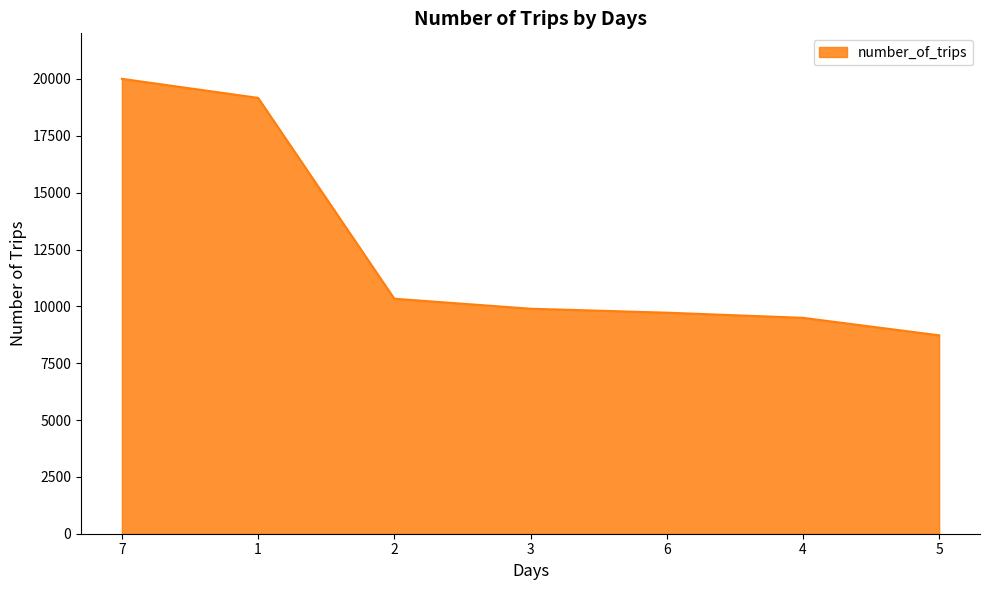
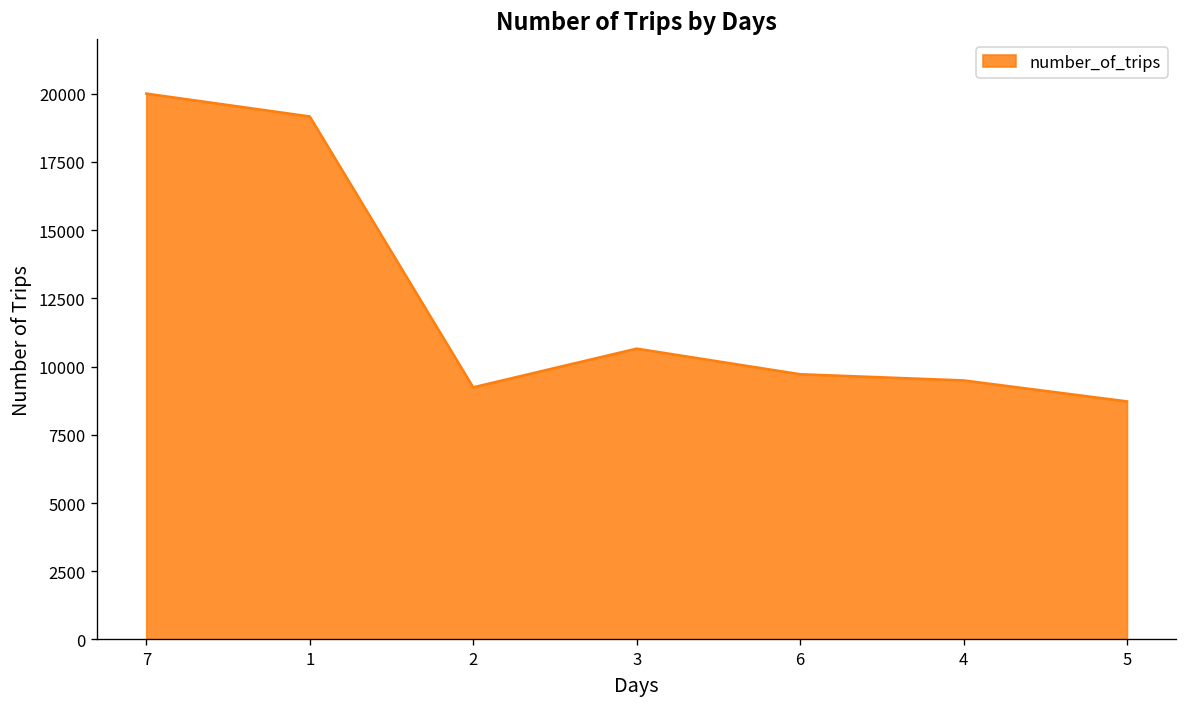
2: 10300 -> 9200
3: 9900 -> 10700
